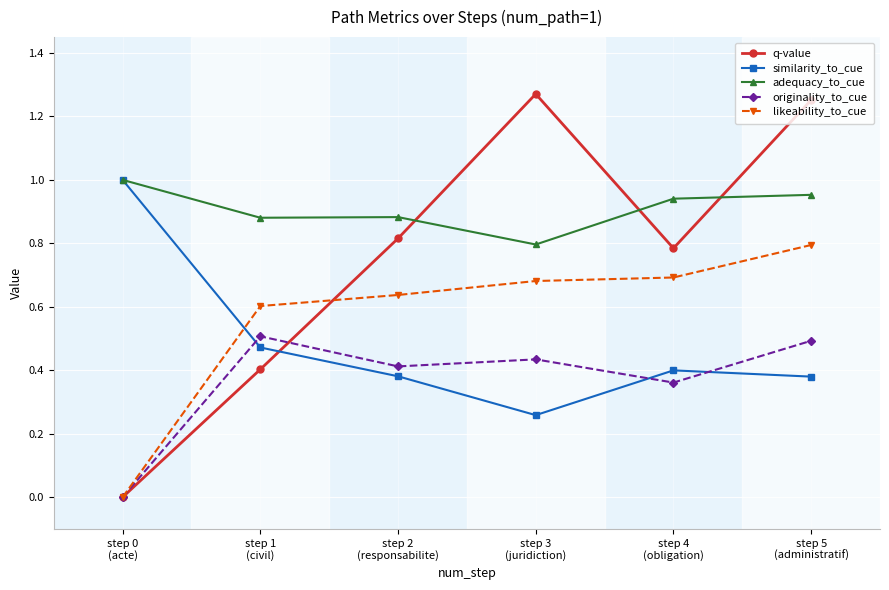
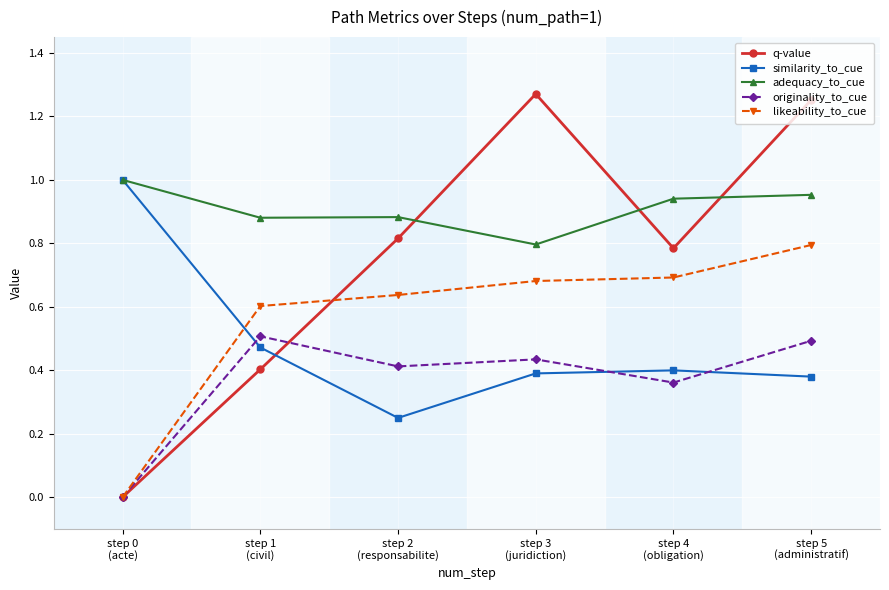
similarity_to_cue, step 2 (responsabilite): 0.38 -> 0.25
similarity_to_cue, step 3 (juridiction): 0.26 -> 0.39
